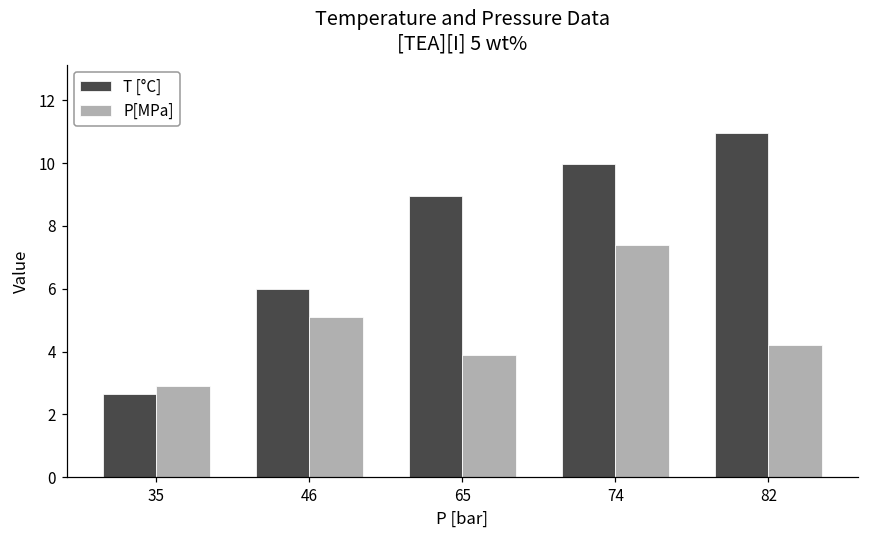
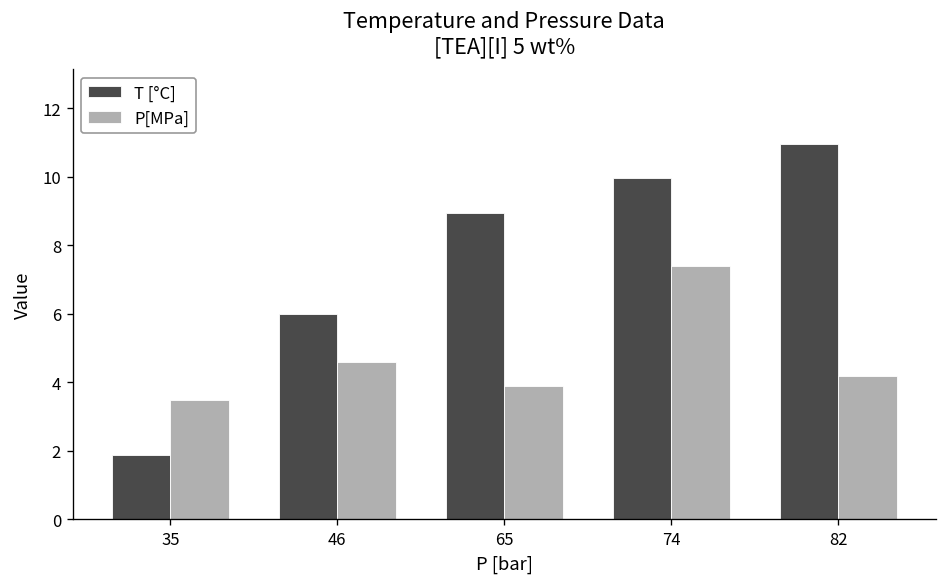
T [°C], 35: 2.7 -> 1.9
P[MPa], 35: 2.9 -> 3.5
P[MPa], 46: 5.1 -> 4.6
